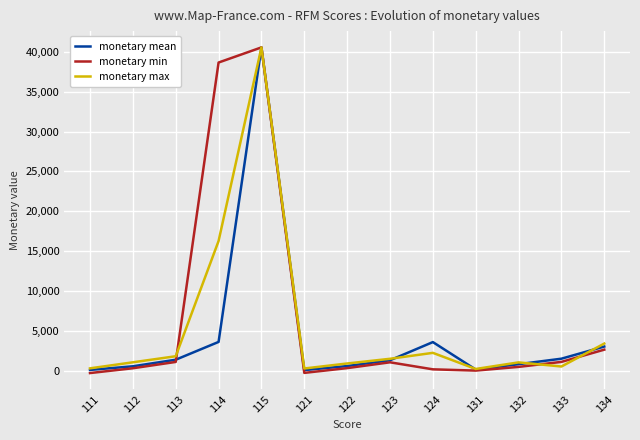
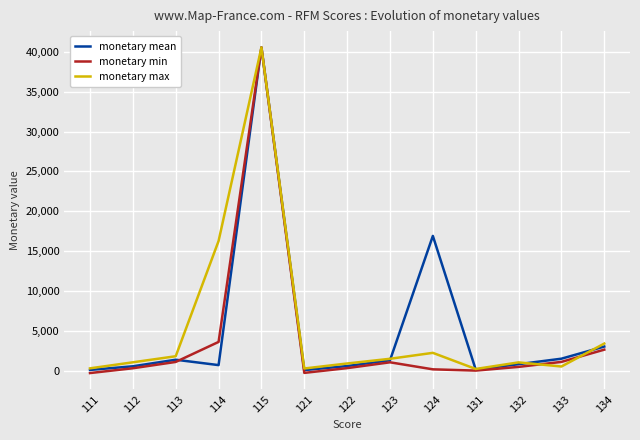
monetary mean, 114: 4,000 -> 1,000
monetary min, 114: 39,000 -> 4,000
monetary mean, 124: 4,000 -> 17,000
